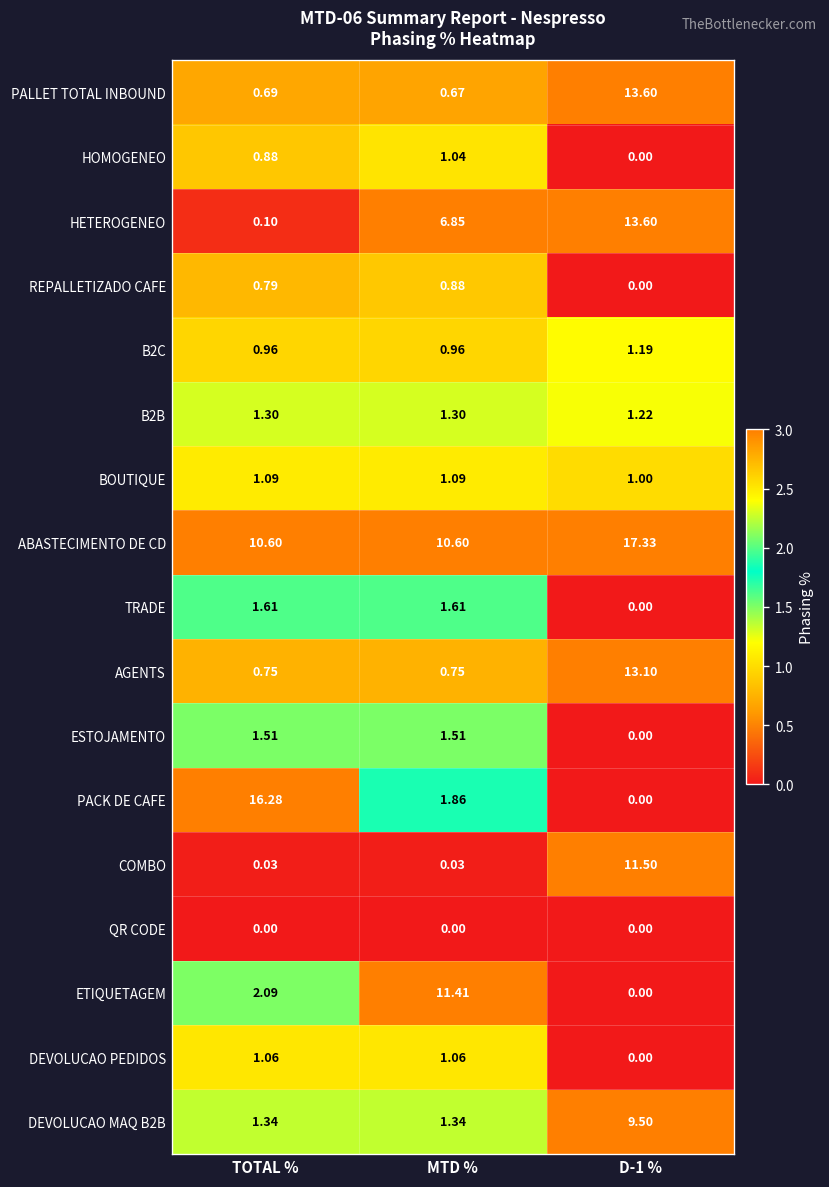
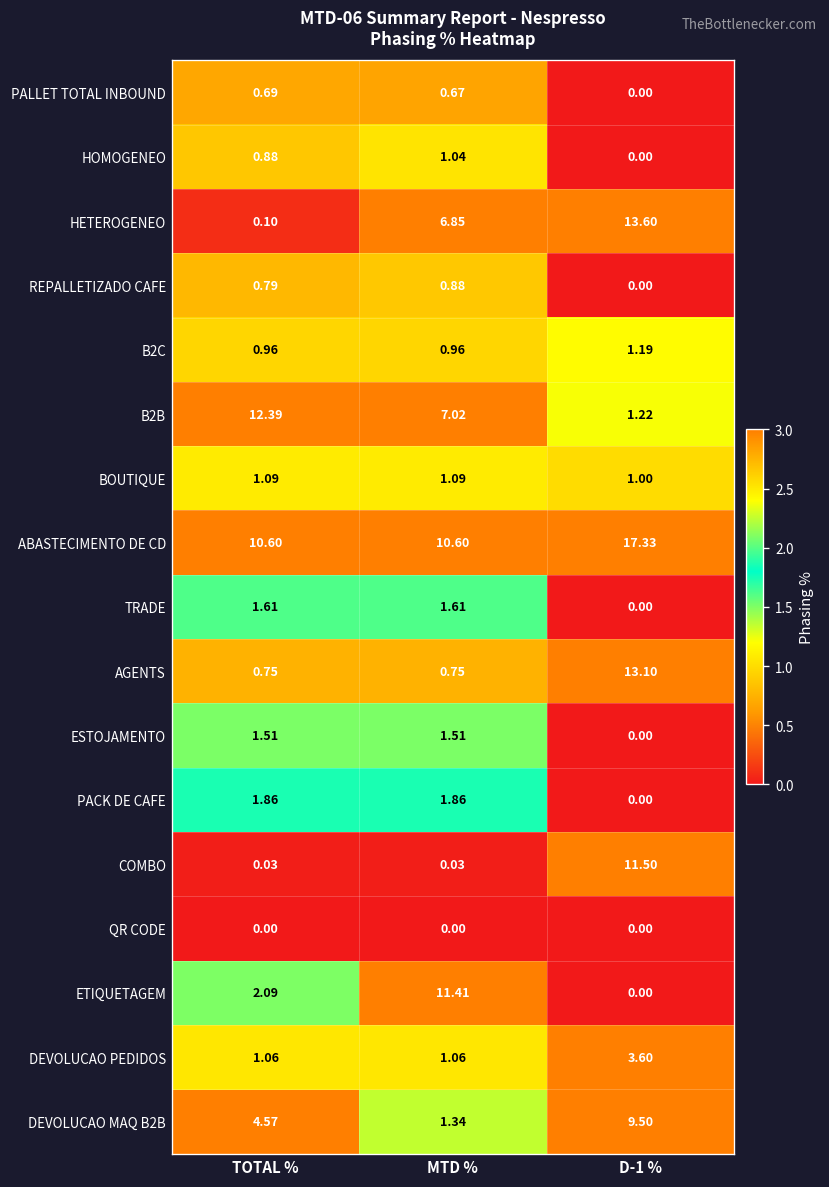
PALLET TOTAL INBOUND, D-1 %: 13.60 -> 0.00
B2B, TOTAL %: 1.30 -> 12.39
B2B, MTD %: 1.30 -> 7.02
PACK DE CAFE, TOTAL %: 16.28 -> 1.86
DEVOLUCAO PEDIDOS, D-1 %: 0.00 -> 3.60
DEVOLUCAO MAQ B2B, TOTAL %: 1.34 -> 4.57
